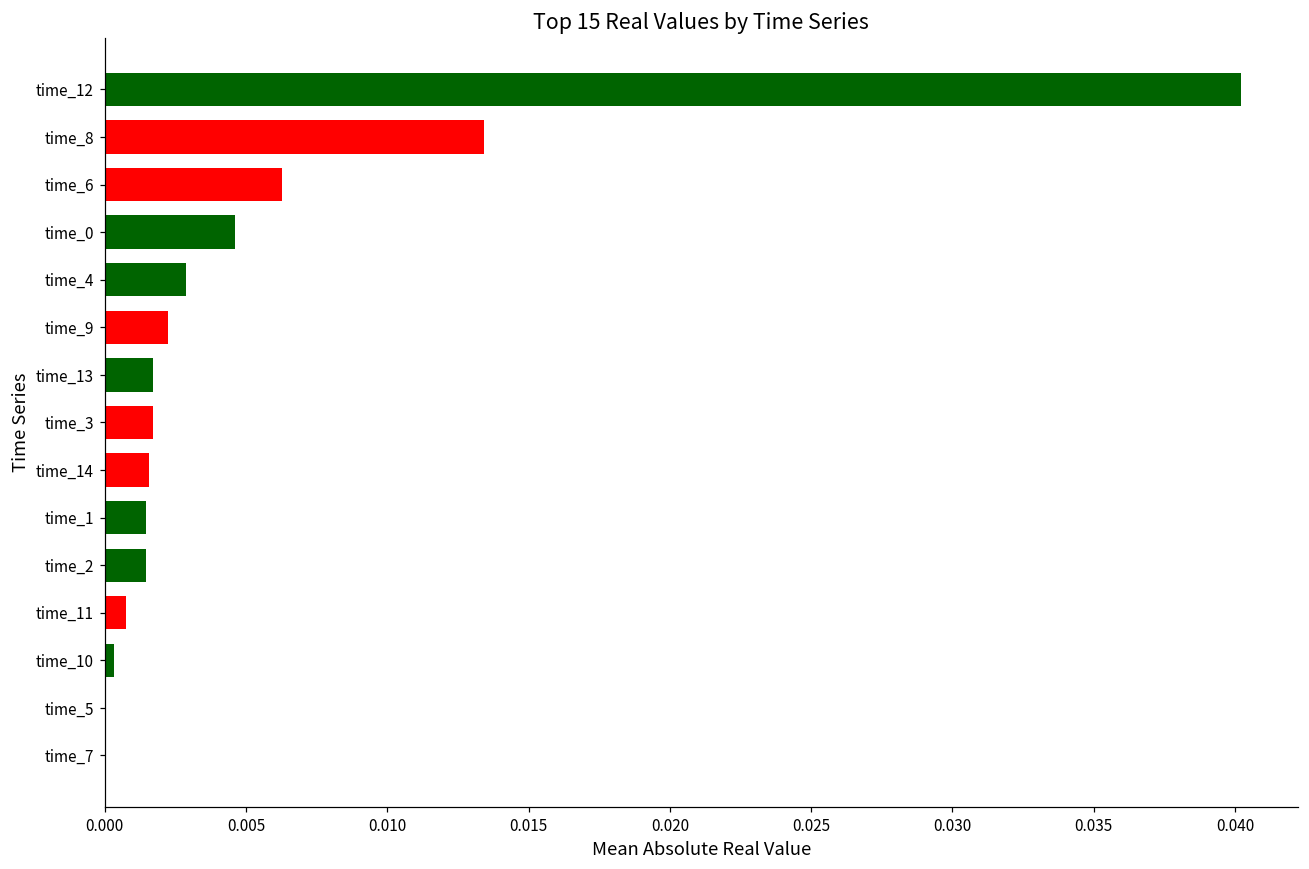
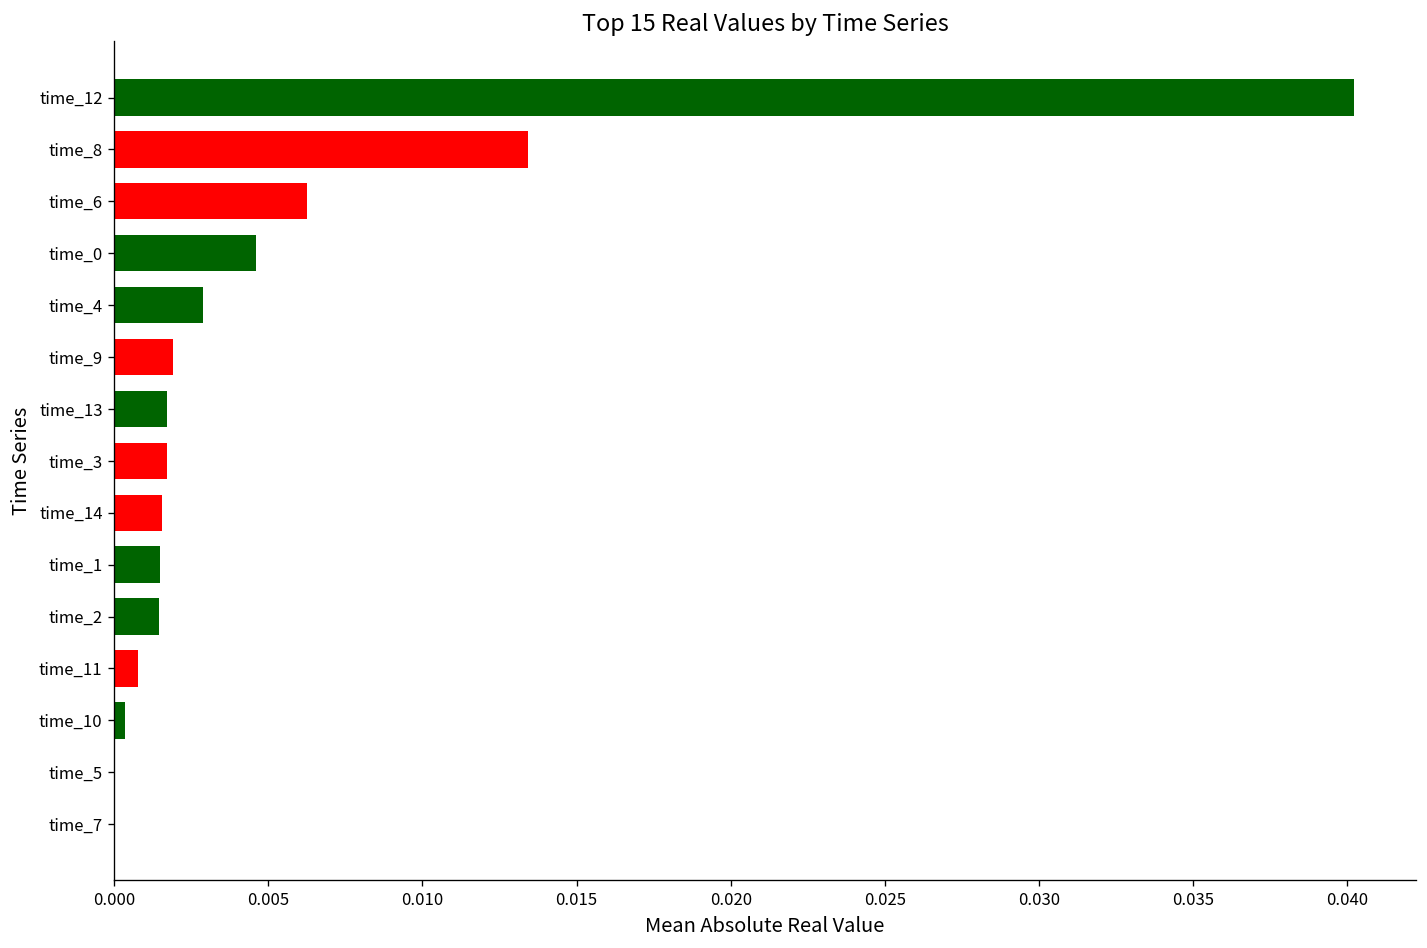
time_9: 0.0023 -> 0.0019
